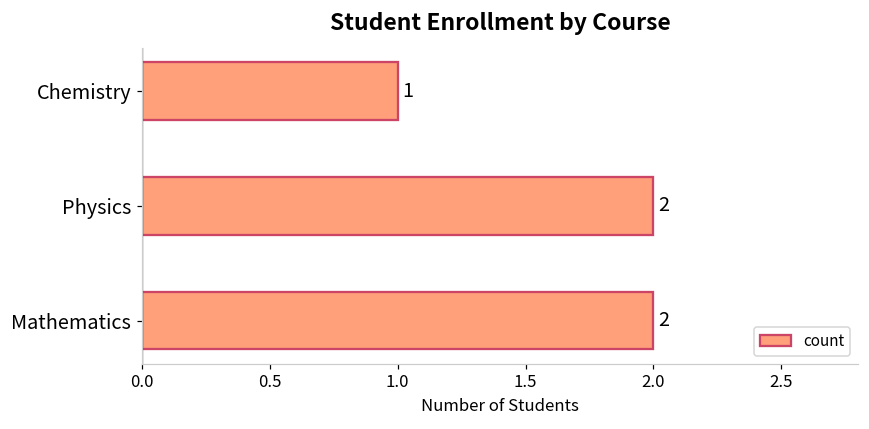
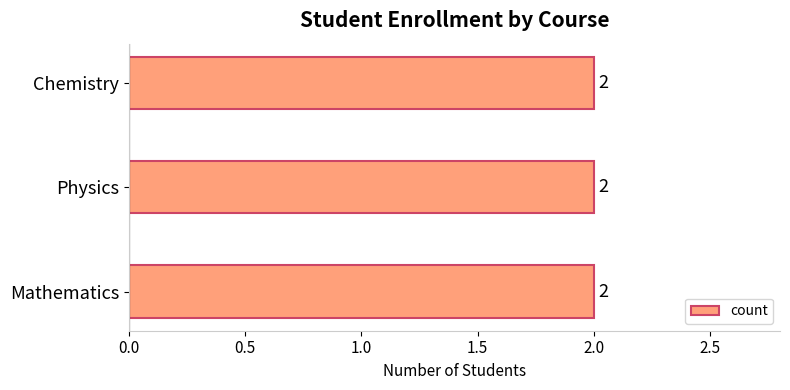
Chemistry: 1 -> 2
